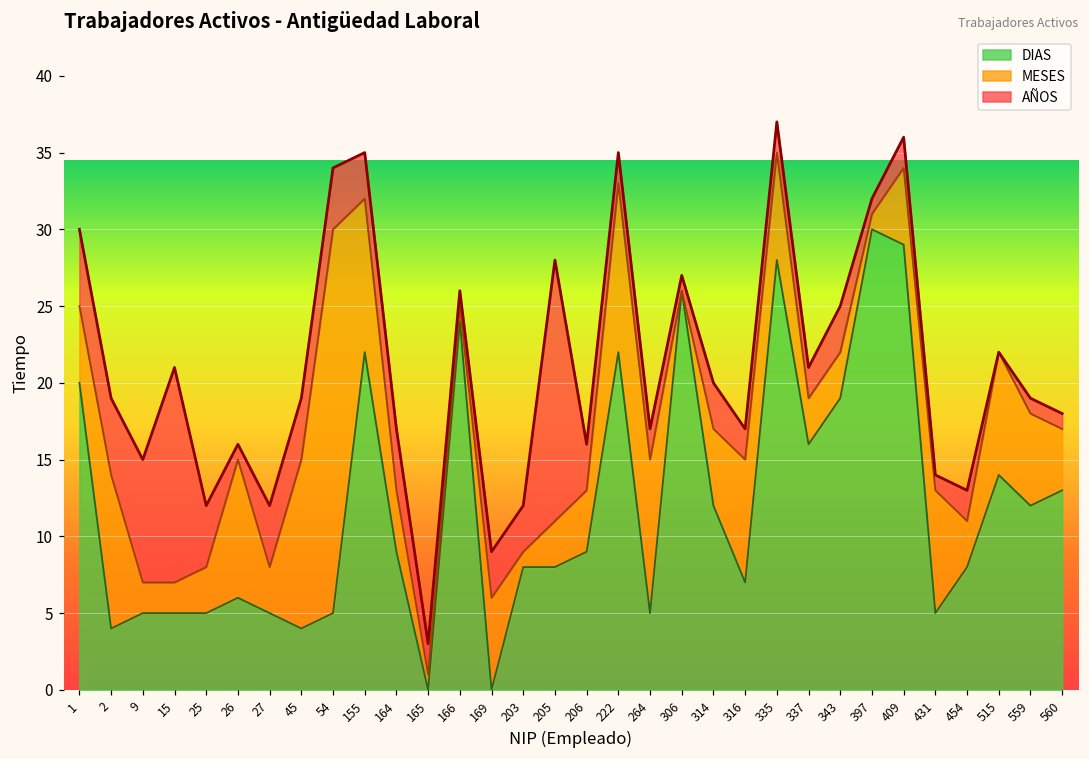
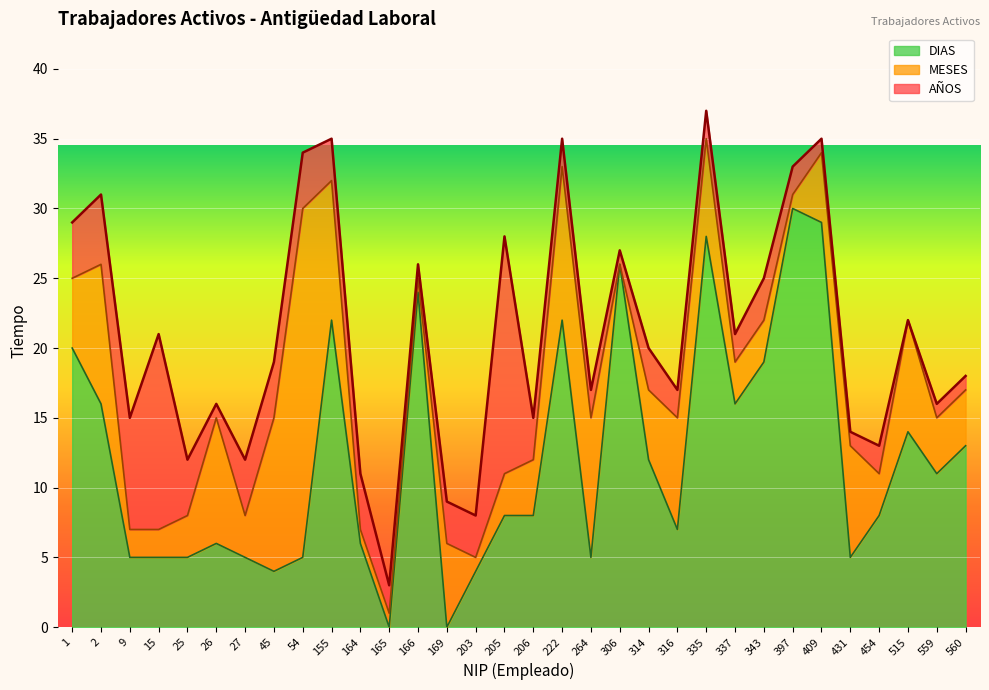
AÑOS, 1: 5 -> 4
DIAS, 2: 4 -> 16
DIAS, 164: 9 -> 6
MESES, 164: 4 -> 1
DIAS, 203: 8 -> 4
DIAS, 206: 9 -> 8
AÑOS, 397: 1 -> 2
AÑOS, 409: 2 -> 1
DIAS, 559: 12 -> 11
MESES, 559: 6 -> 4
